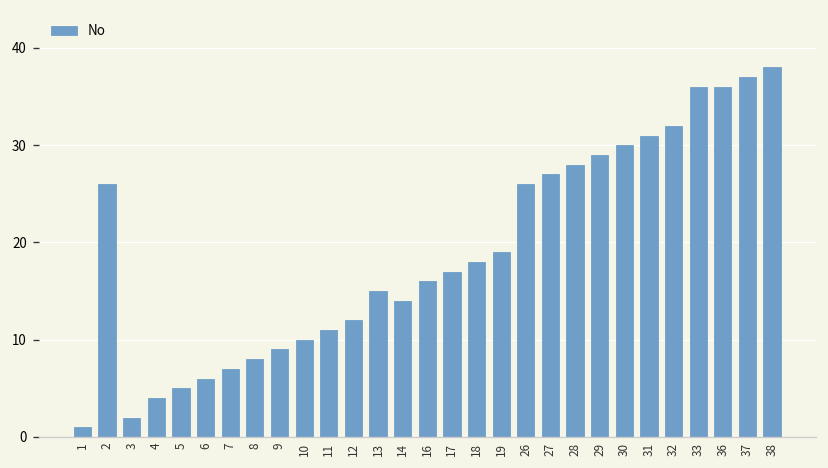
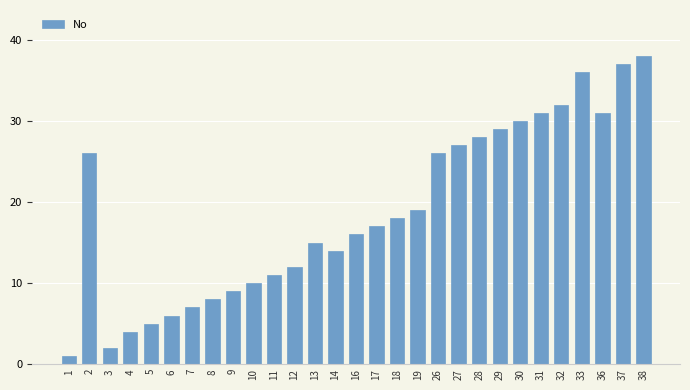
36: 36 -> 31
